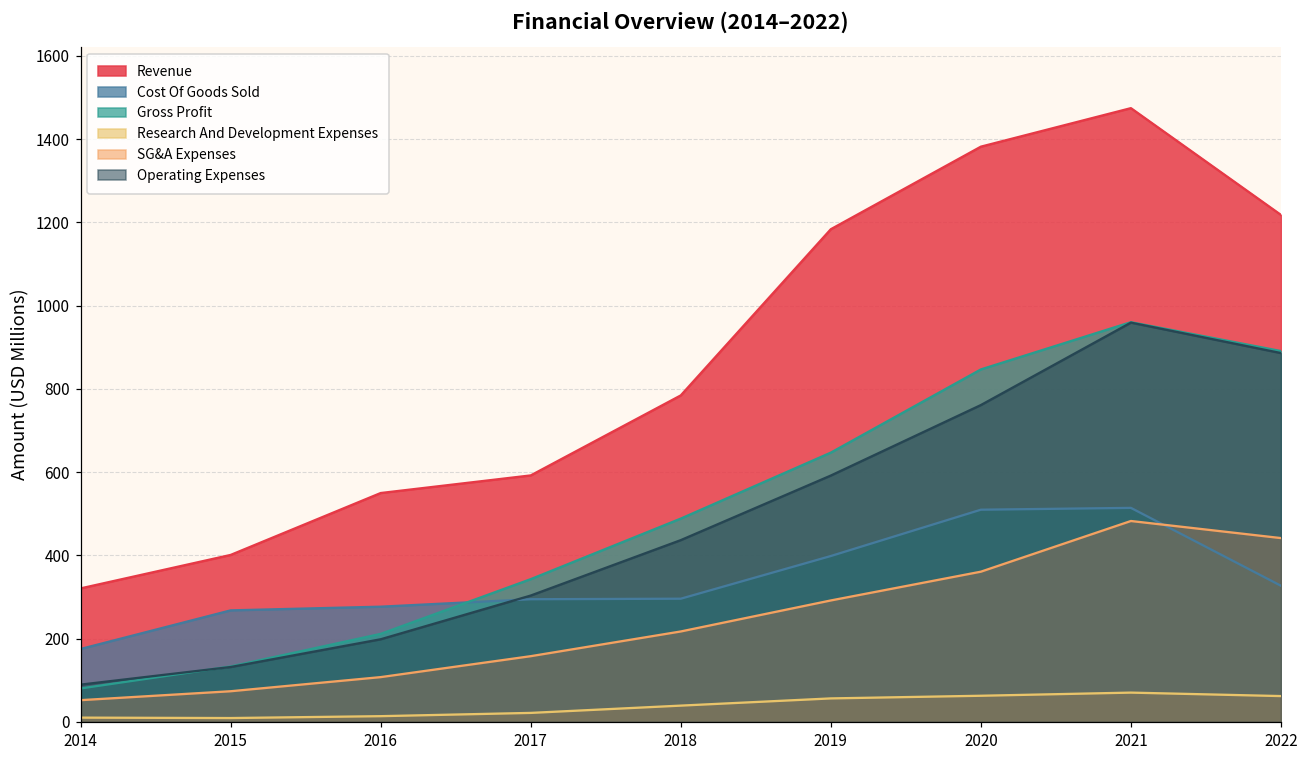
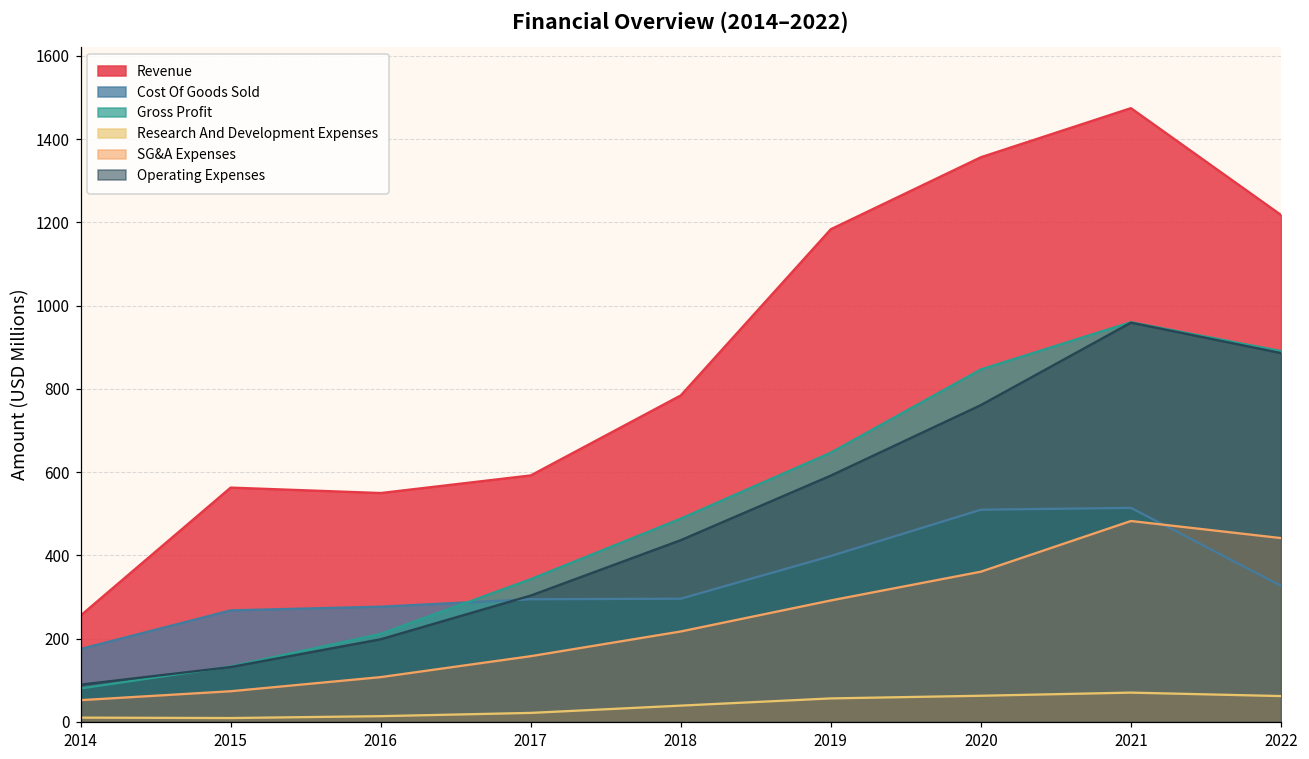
Revenue, 2014: 320 -> 260
Revenue, 2015: 400 -> 560
Revenue, 2020: 1380 -> 1360
